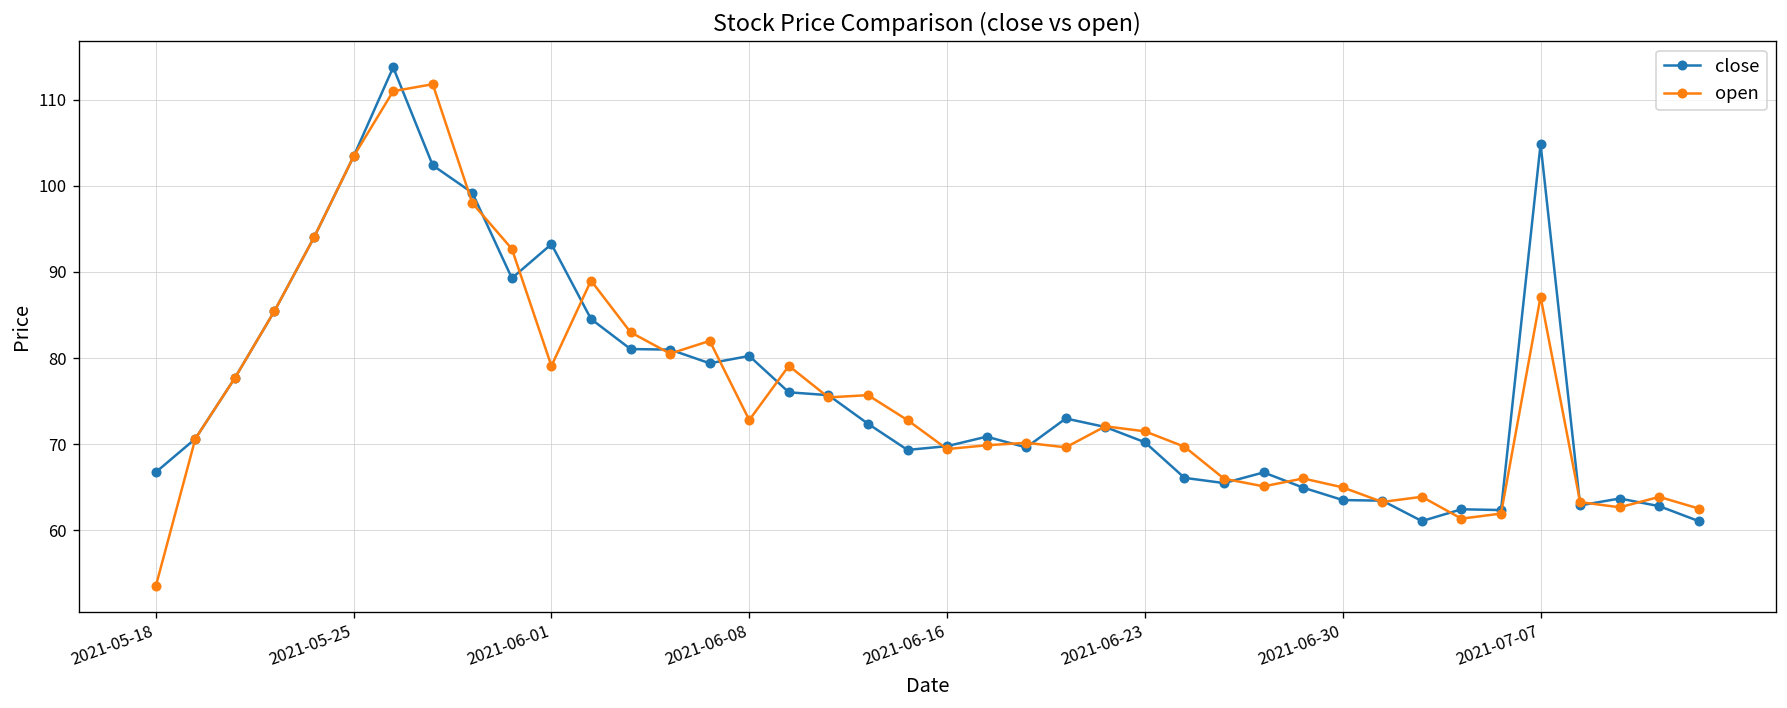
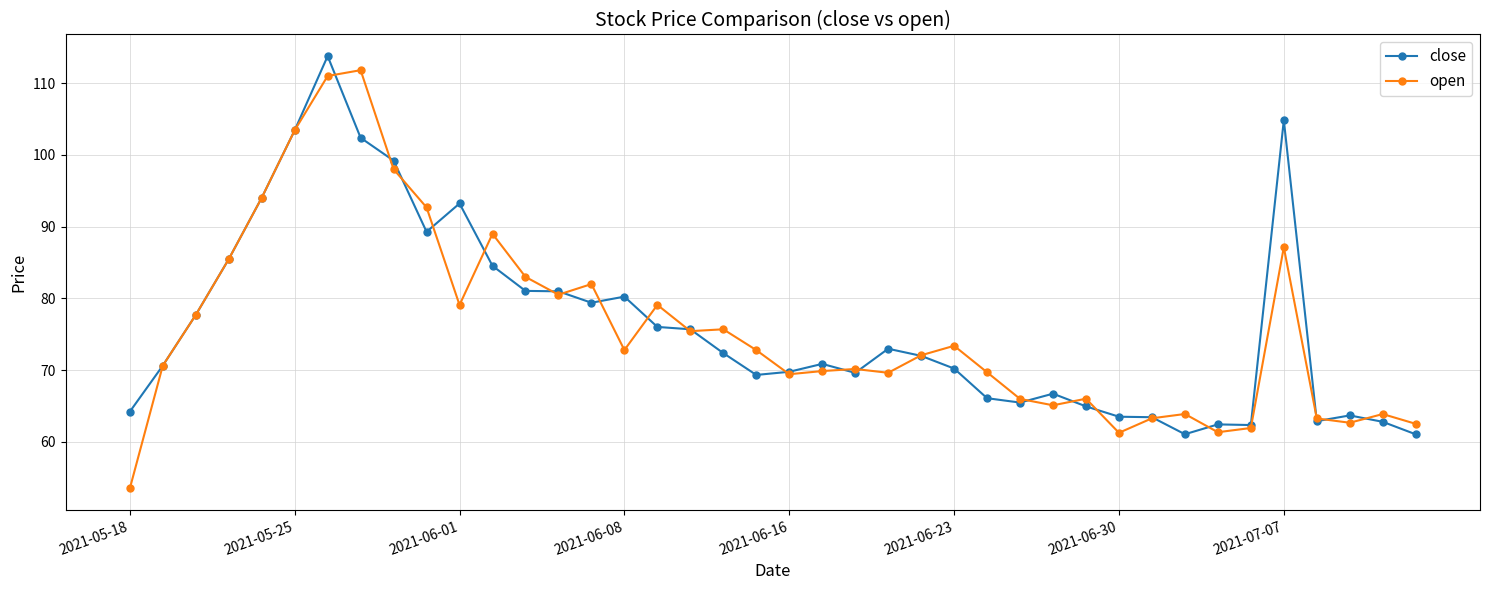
close, 2021-05-18: 67 -> 64
open, 2021-06-23: 72 -> 73
open, 2021-06-30: 65 -> 61
